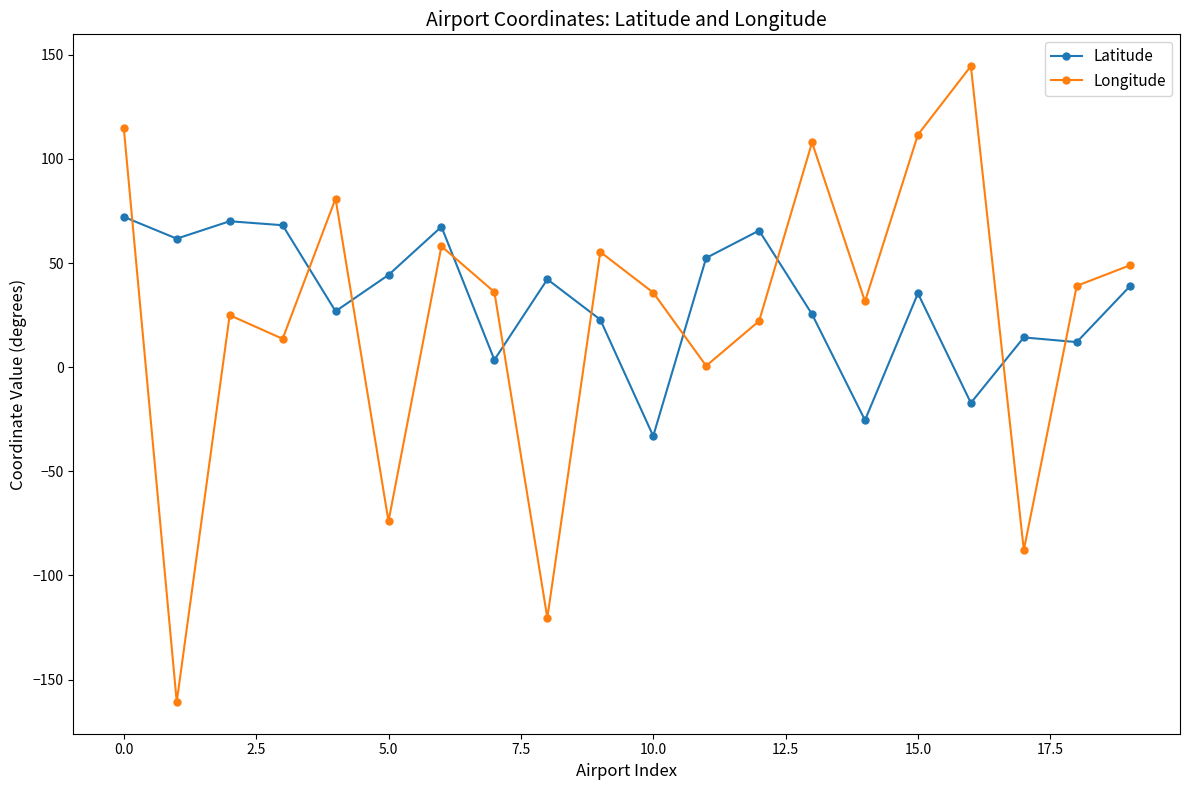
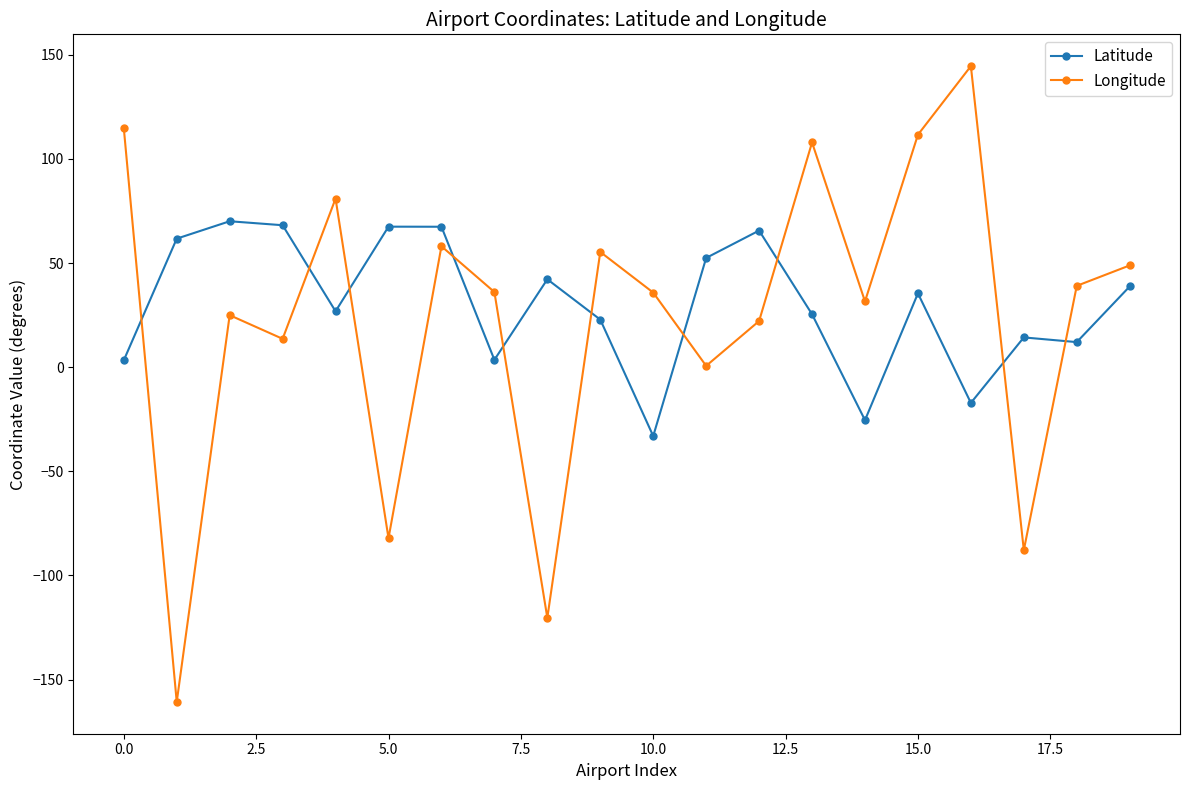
Latitude, 0.0: 72 -> 3
Latitude, 5.0: 44 -> 67
Longitude, 5.0: -74 -> -82
